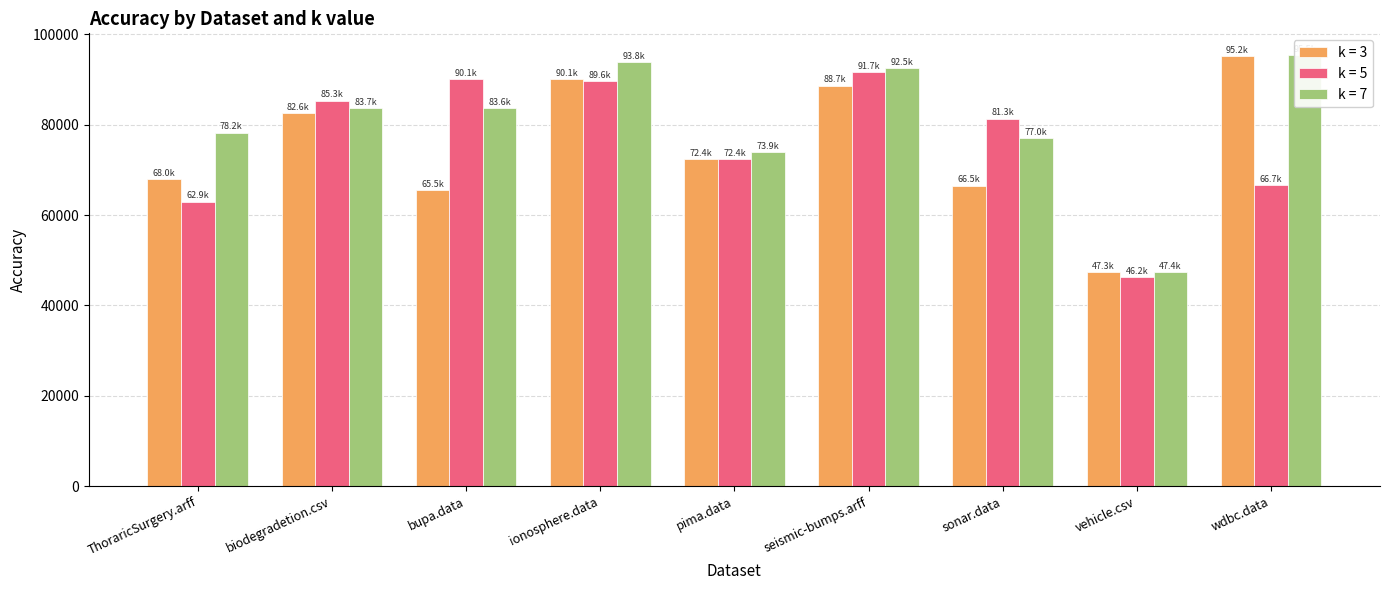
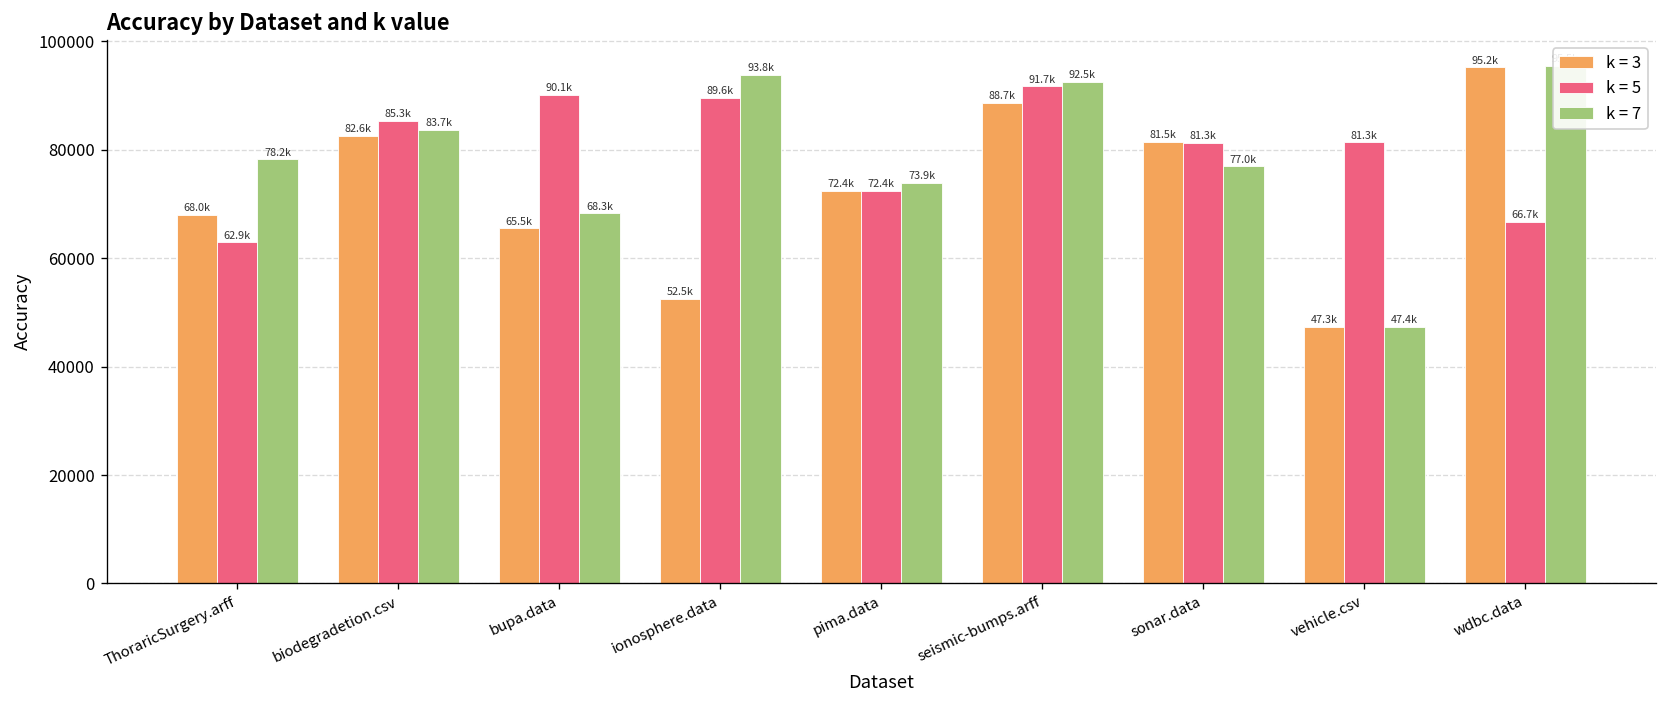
k = 7, bupa.data: 83.6k -> 68.3k
k = 3, ionosphere.data: 90.1k -> 52.5k
k = 3, sonar.data: 66.5k -> 81.5k
k = 5, vehicle.csv: 46.2k -> 81.3k
